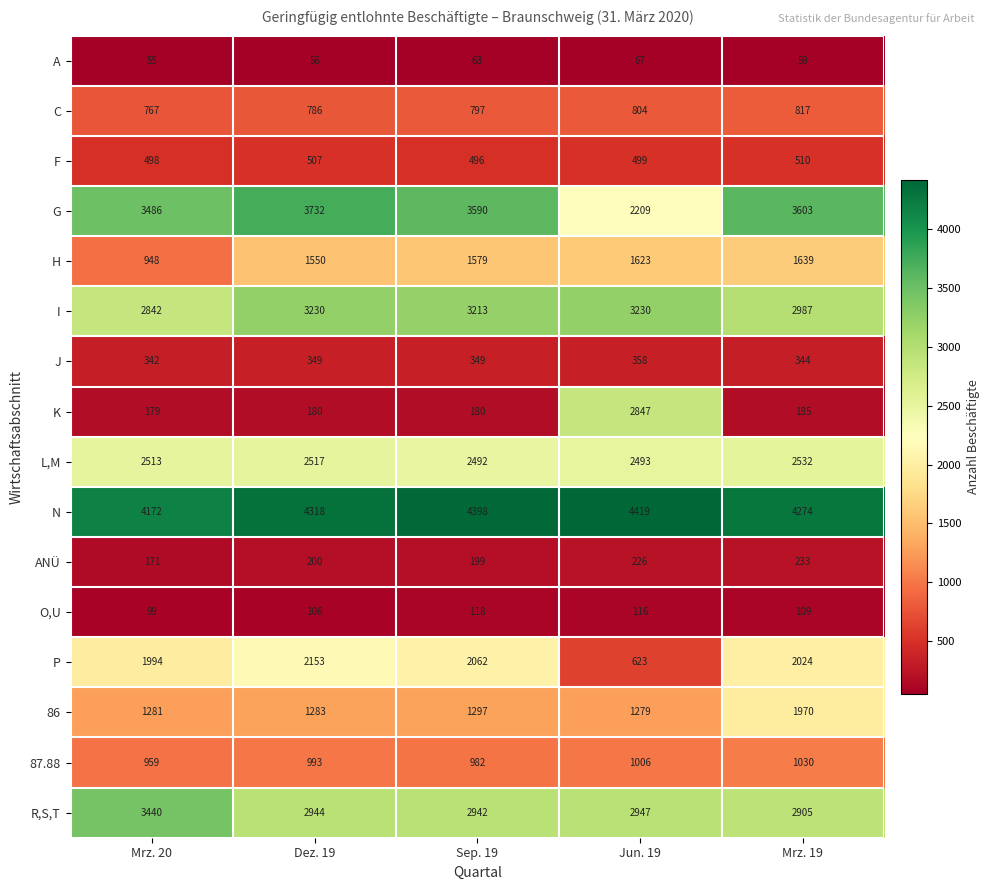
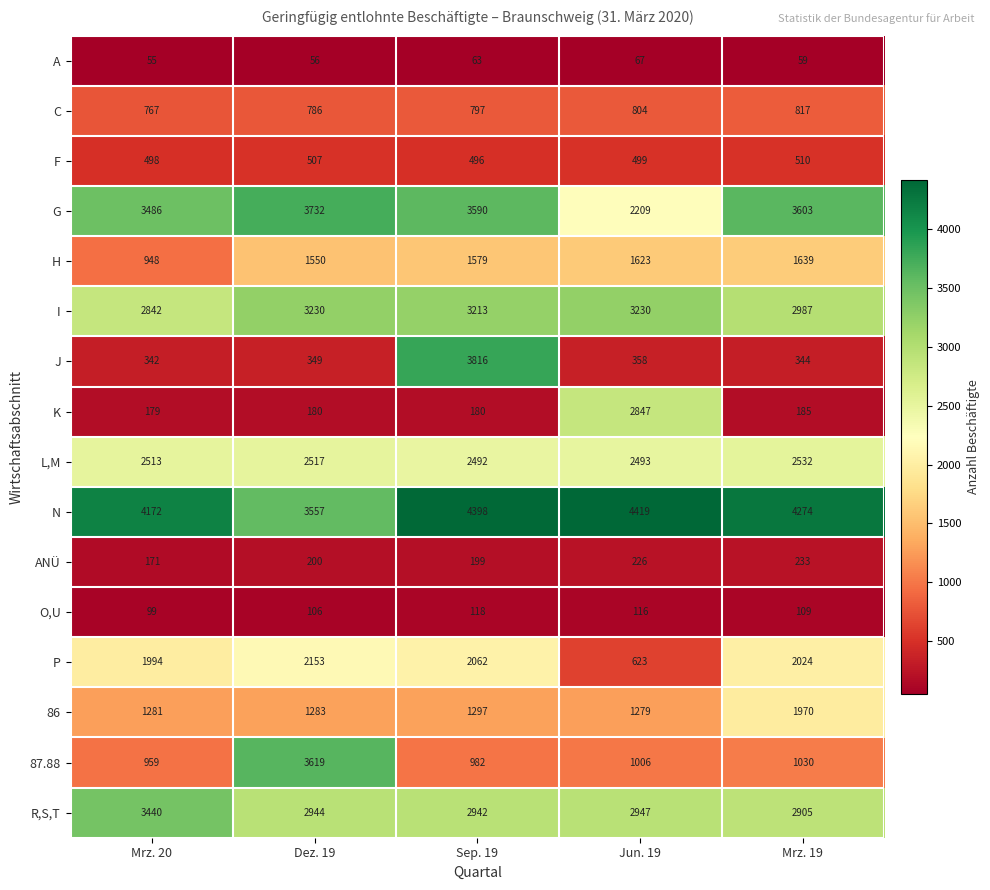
J, Sep. 19: 349 -> 3816
N, Dez. 19: 4318 -> 3557
87.88, Dez. 19: 993 -> 3619
